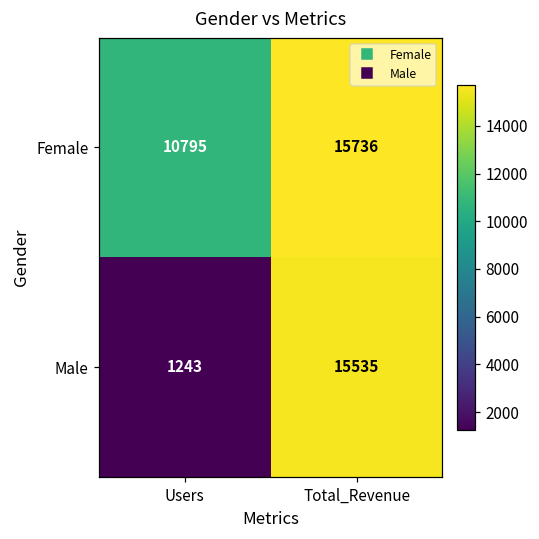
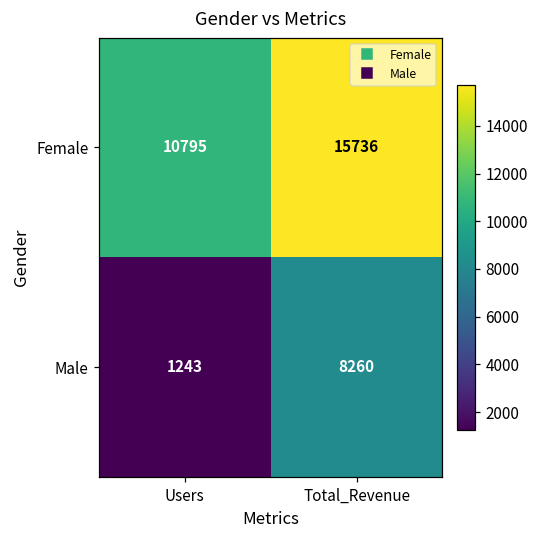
Male, Total_Revenue: 15535 -> 8260
